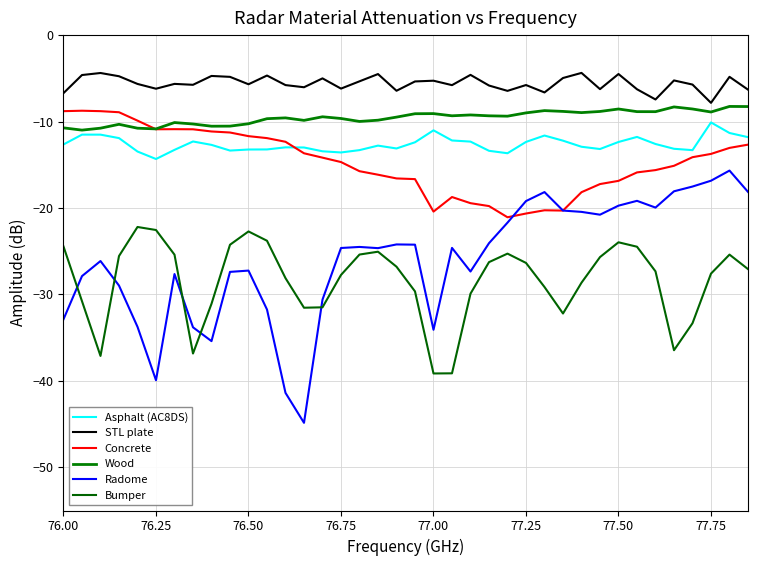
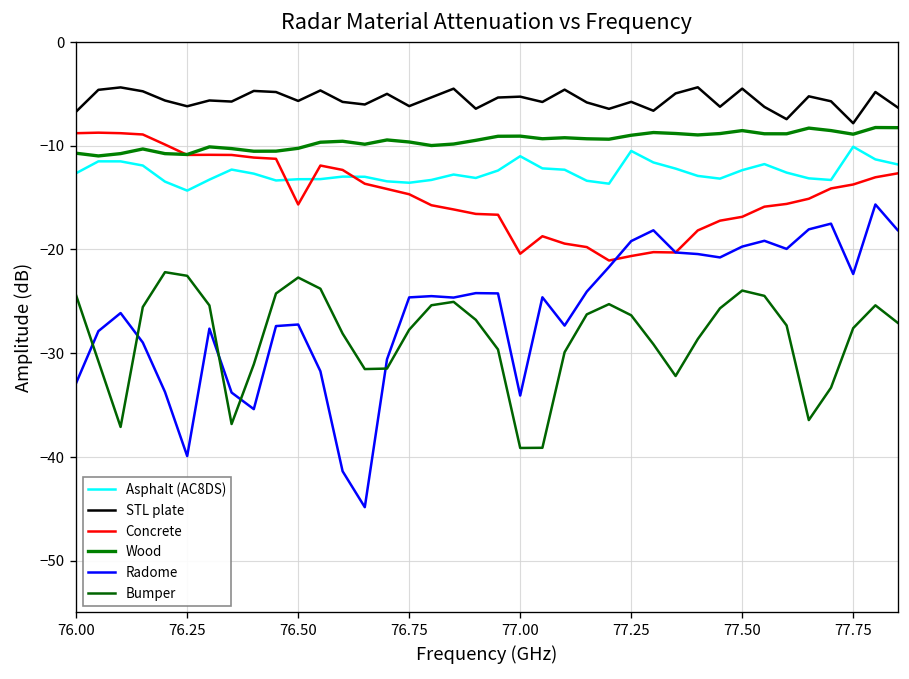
Concrete, 76.50: -12 -> -16
Asphalt (AC8DS), 77.25: -12 -> -11
Radome, 77.75: -17 -> -22
